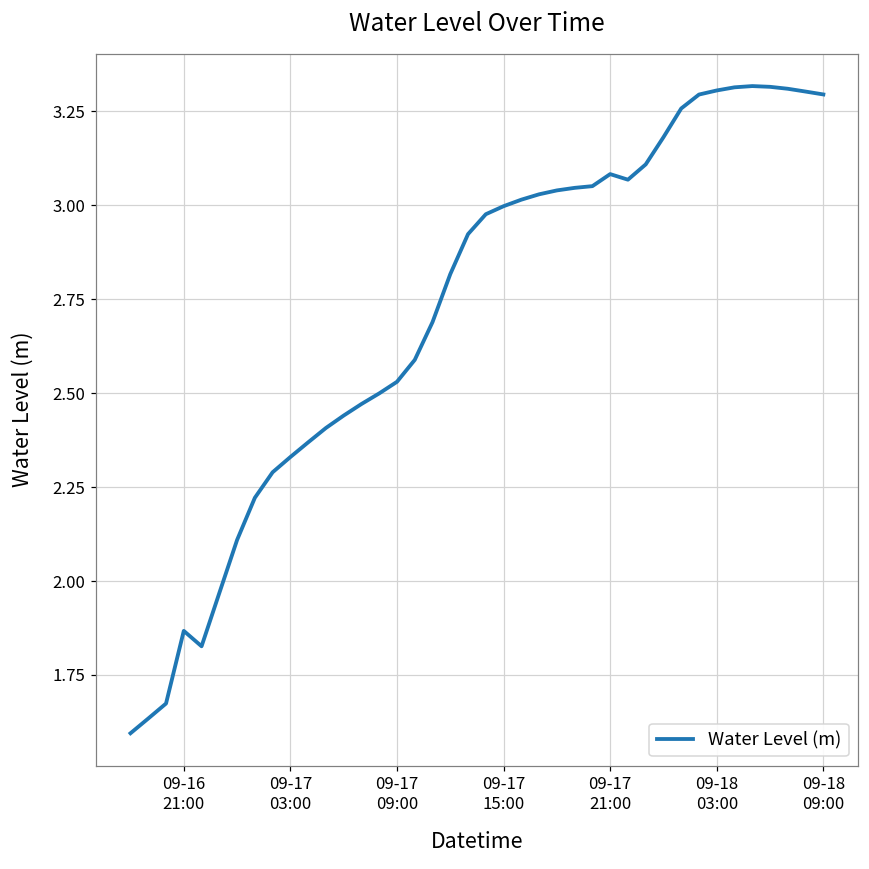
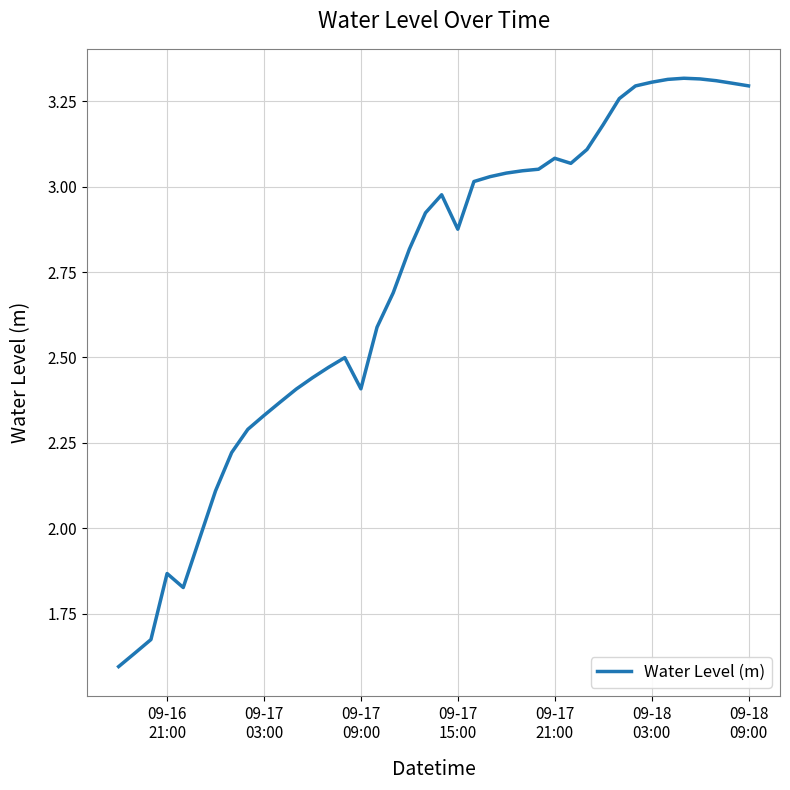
09-17 09:00: 2.53 -> 2.41
09-17 15:00: 3.00 -> 2.88
